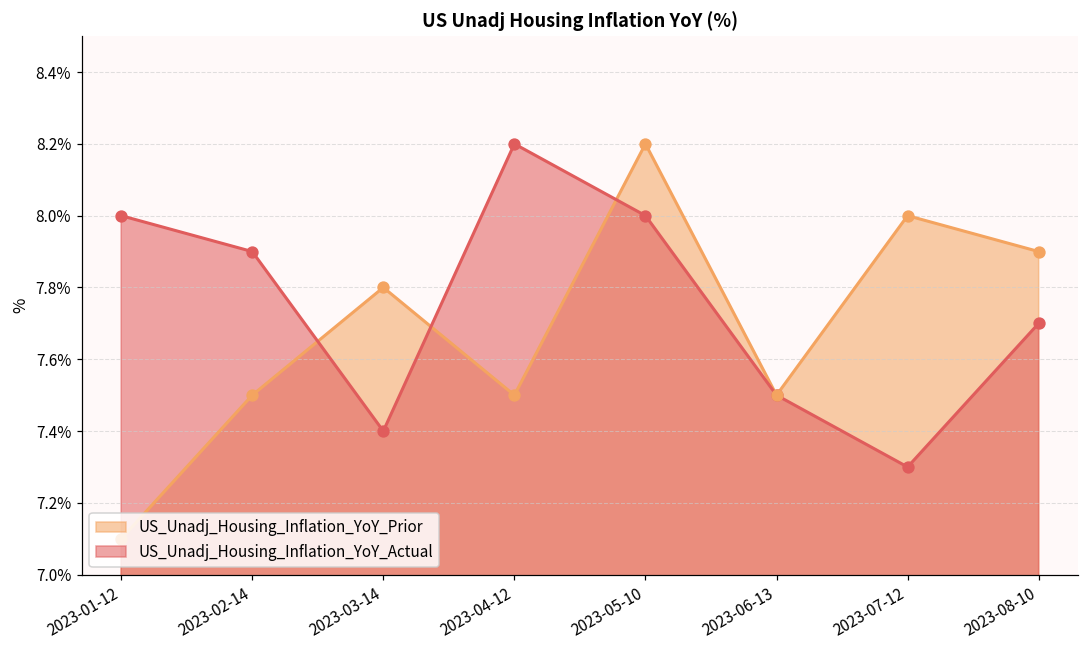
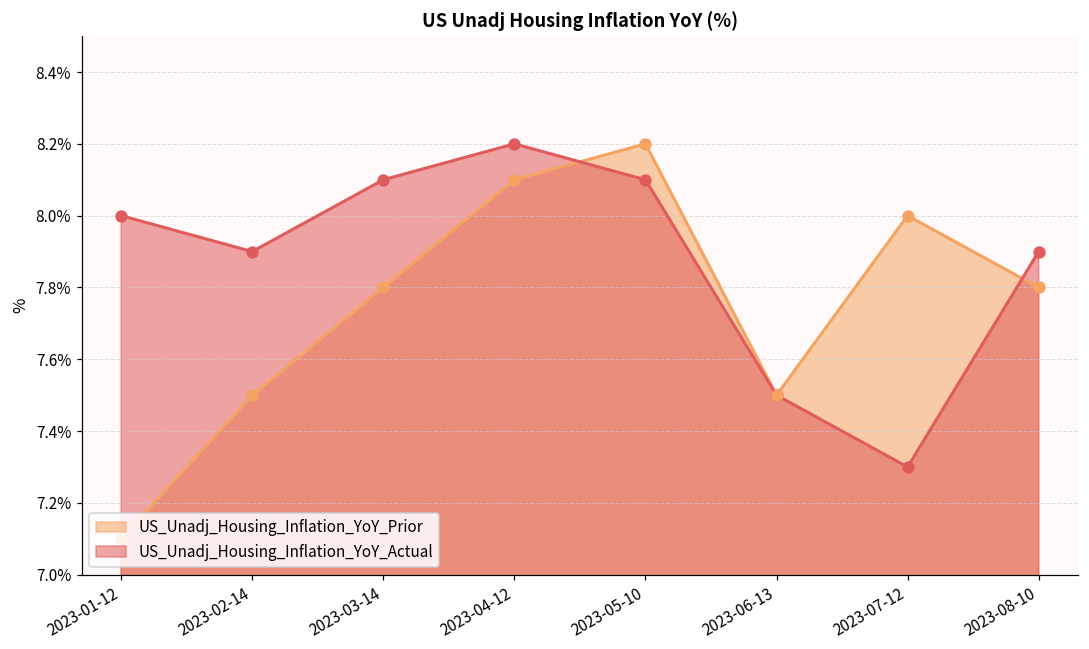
US_Unadj_Housing_Inflation_YoY_Actual, 2023-03-14: 7.4% -> 8.1%
US_Unadj_Housing_Inflation_YoY_Prior, 2023-04-12: 7.5% -> 8.1%
US_Unadj_Housing_Inflation_YoY_Actual, 2023-05-10: 8.0% -> 8.1%
US_Unadj_Housing_Inflation_YoY_Prior, 2023-08-10: 7.9% -> 7.8%
US_Unadj_Housing_Inflation_YoY_Actual, 2023-08-10: 7.7% -> 7.9%
